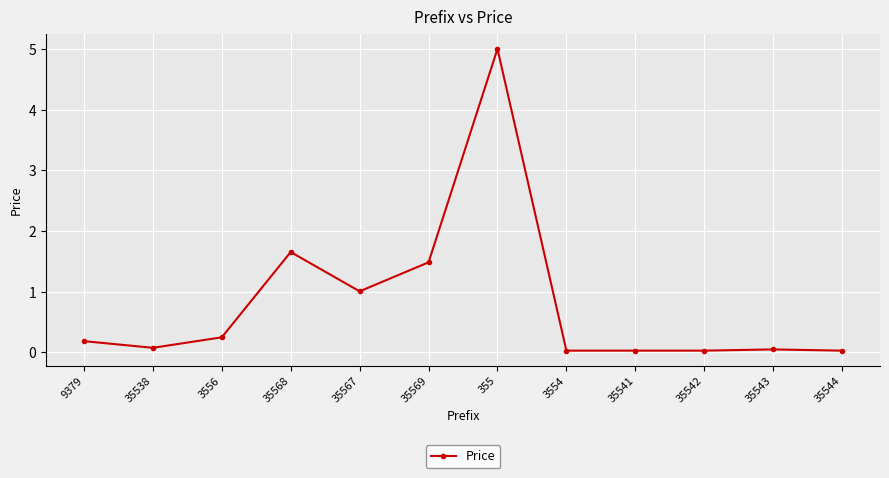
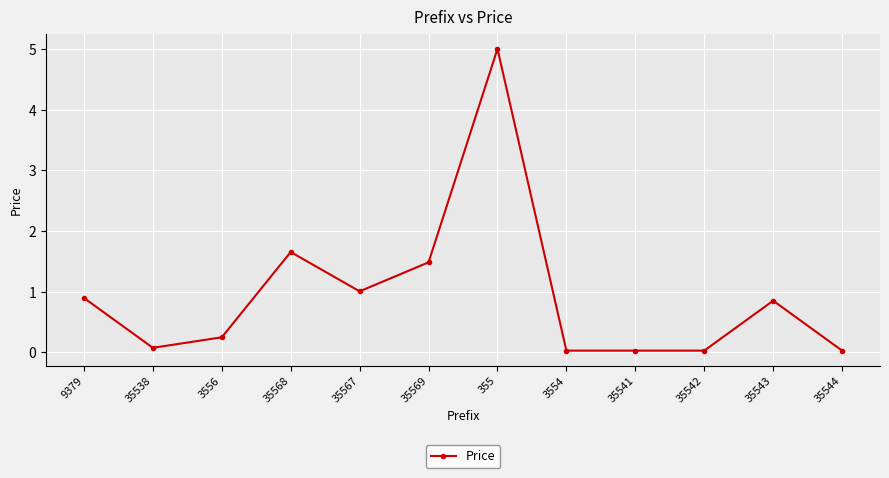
9379: 0.2 -> 0.9
35543: 0.1 -> 0.9
